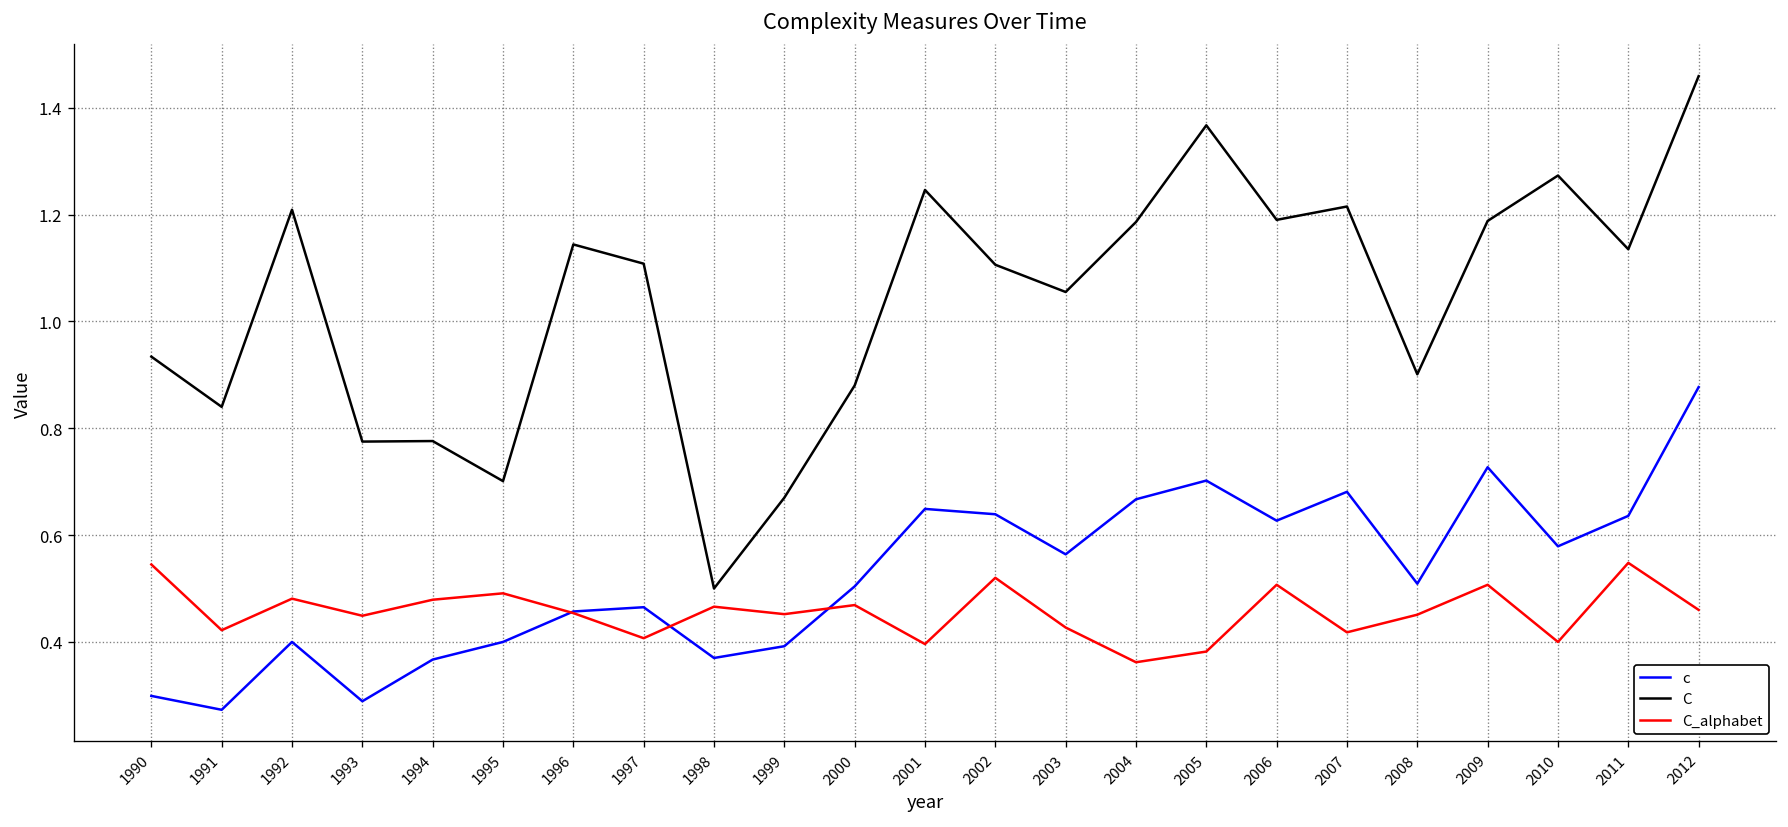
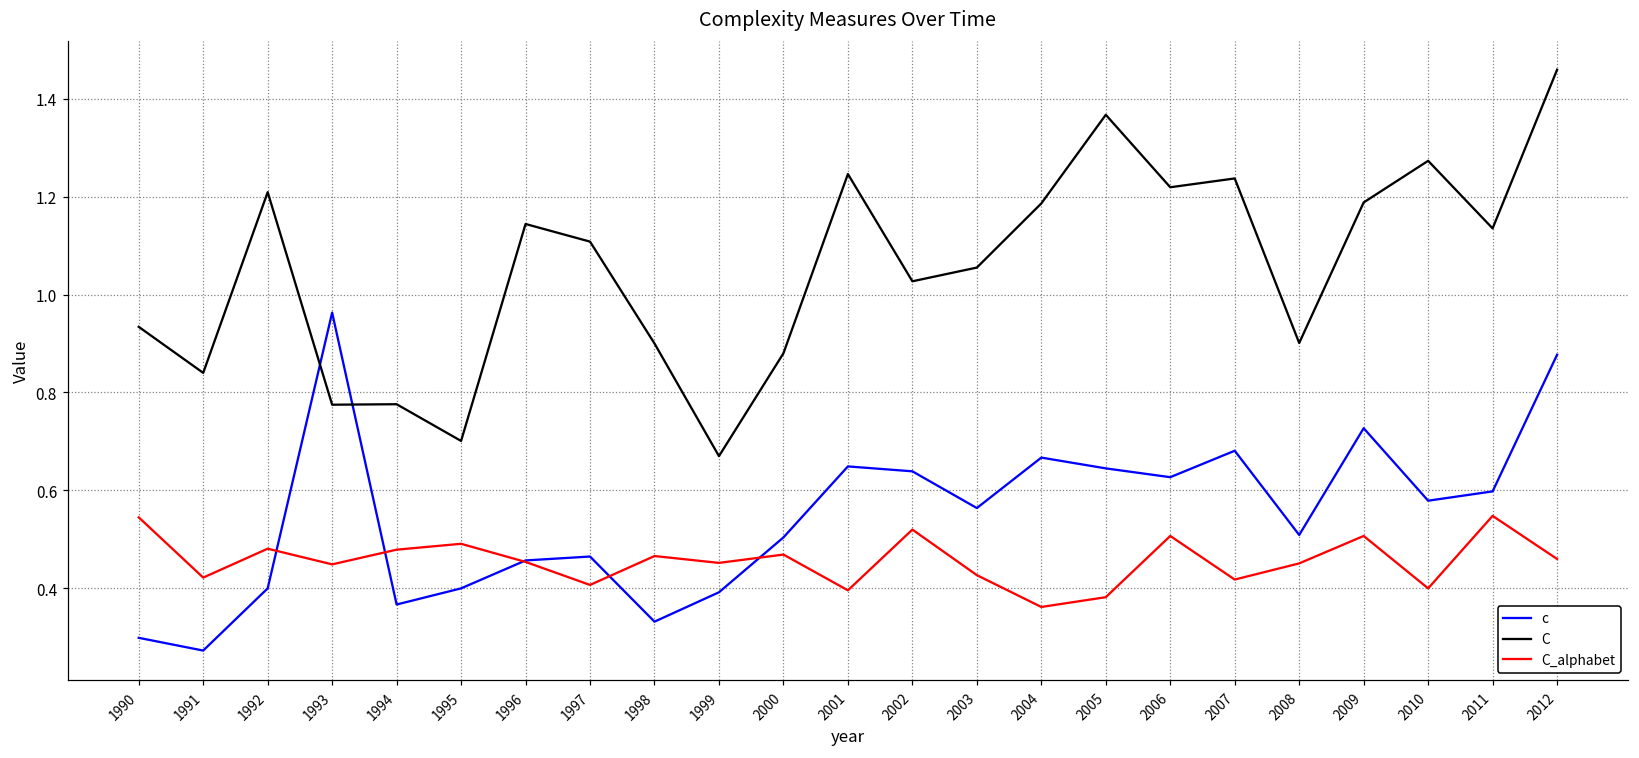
c, 1993: 0.29 -> 0.96
c, 1998: 0.37 -> 0.33
C, 1998: 0.5 -> 0.9
C, 2002: 1.11 -> 1.03
c, 2005: 0.70 -> 0.65
C, 2006: 1.19 -> 1.22
C, 2007: 1.22 -> 1.24
c, 2011: 0.64 -> 0.60
